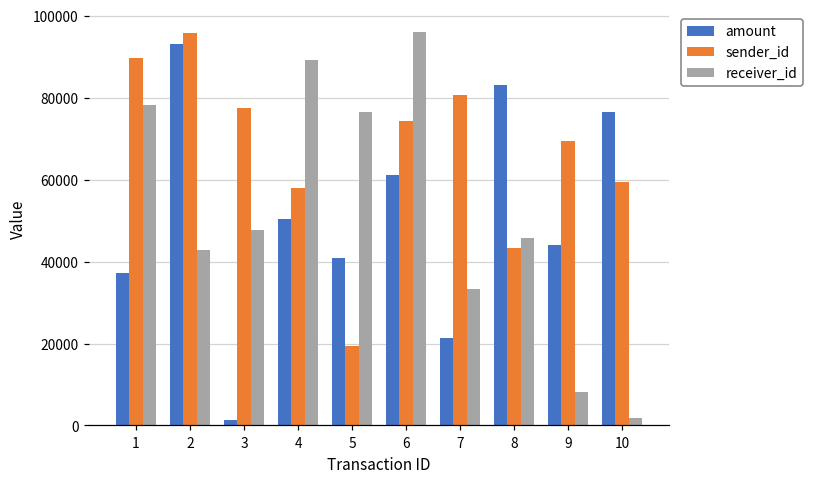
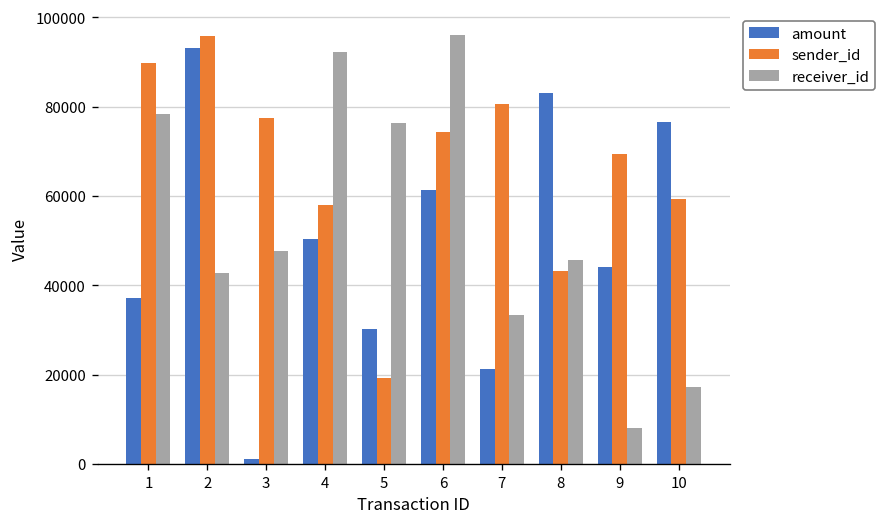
receiver_id, 4: 89000 -> 92000
amount, 5: 41000 -> 30000
receiver_id, 10: 2000 -> 17000
